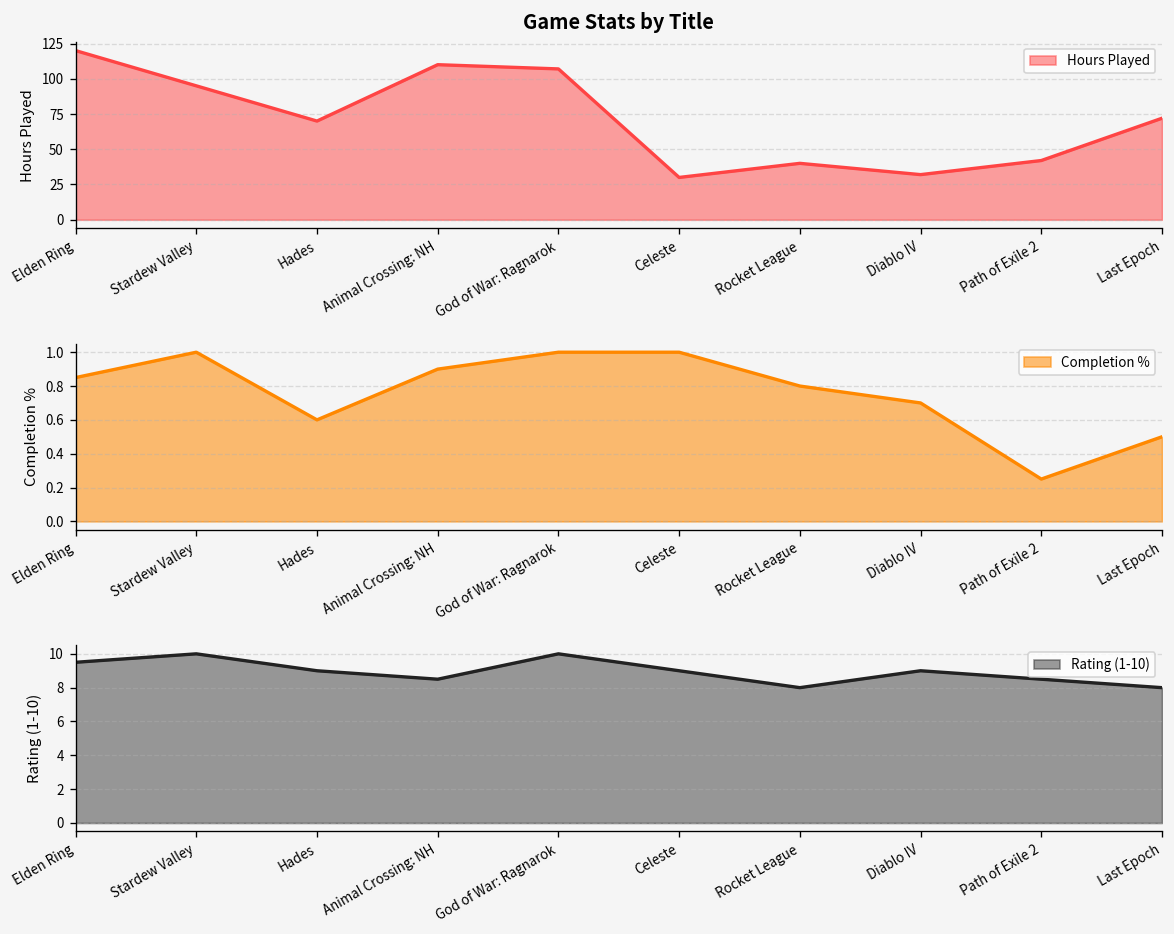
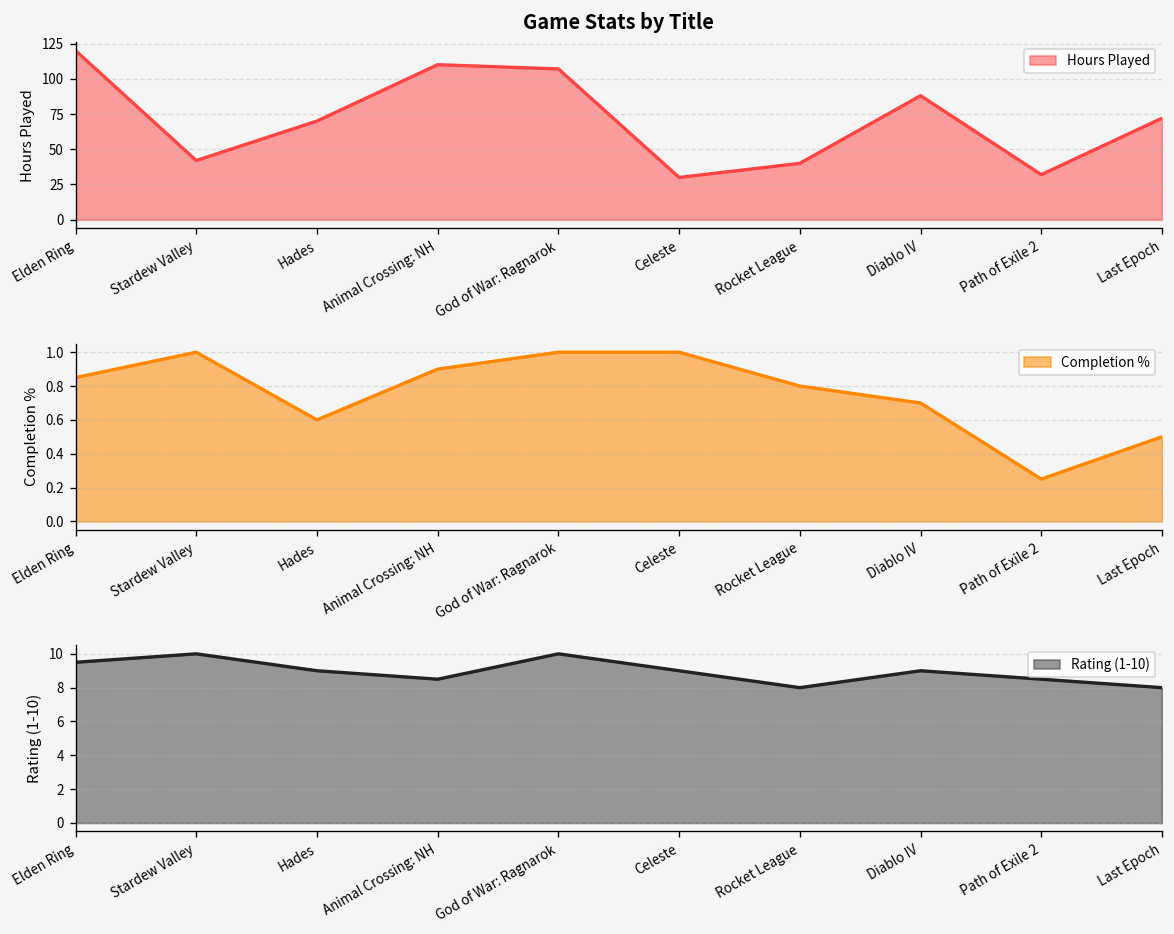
Game Stats by Title, Stardew Valley: 95 -> 42
Game Stats by Title, Diablo IV: 32 -> 88
Game Stats by Title, Path of Exile 2: 42 -> 32
